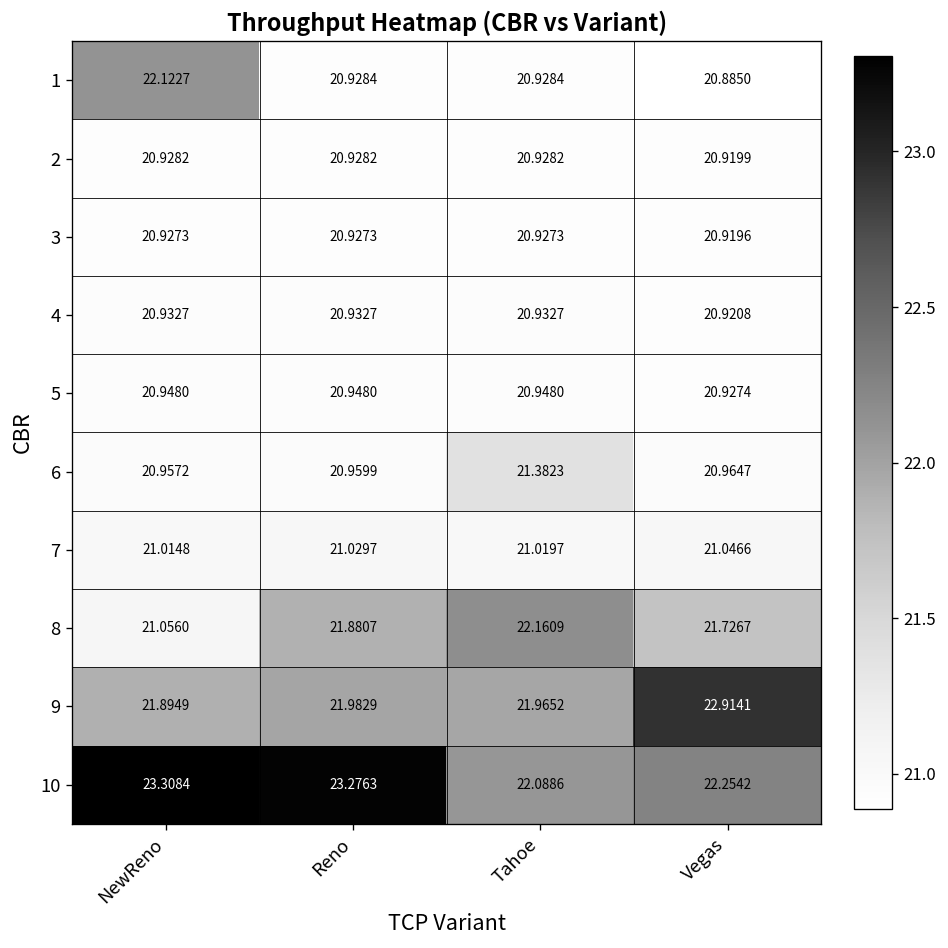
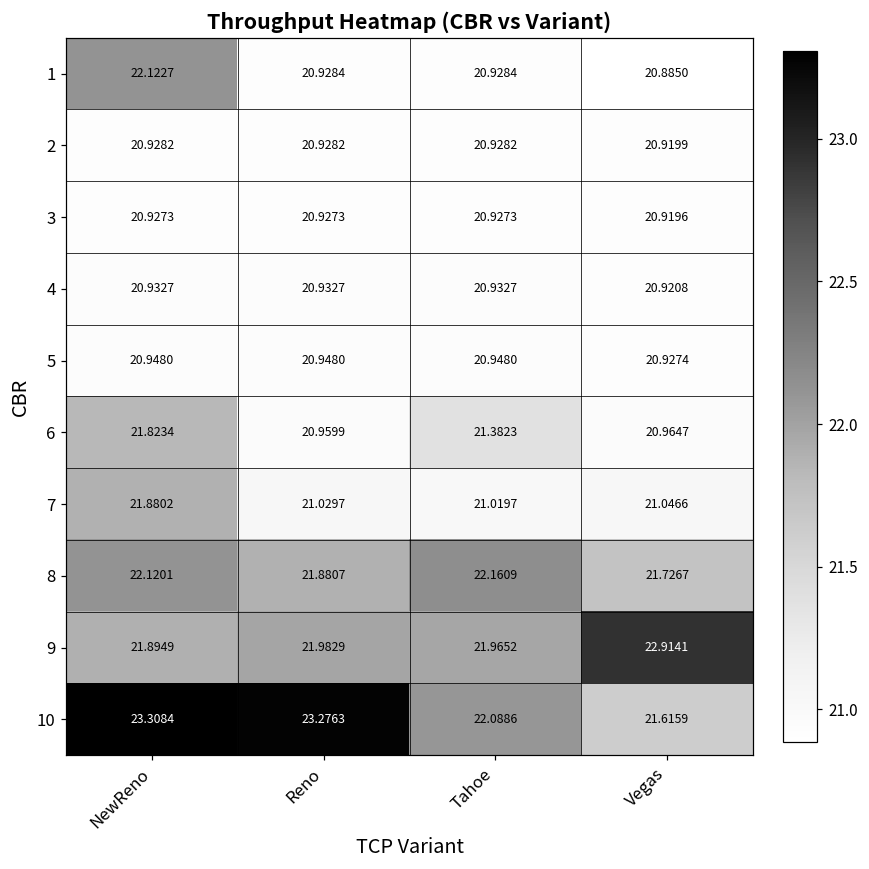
6, NewReno: 20.9572 -> 21.8234
7, NewReno: 21.0148 -> 21.8802
8, NewReno: 21.0560 -> 22.1201
10, Vegas: 22.2542 -> 21.6159
